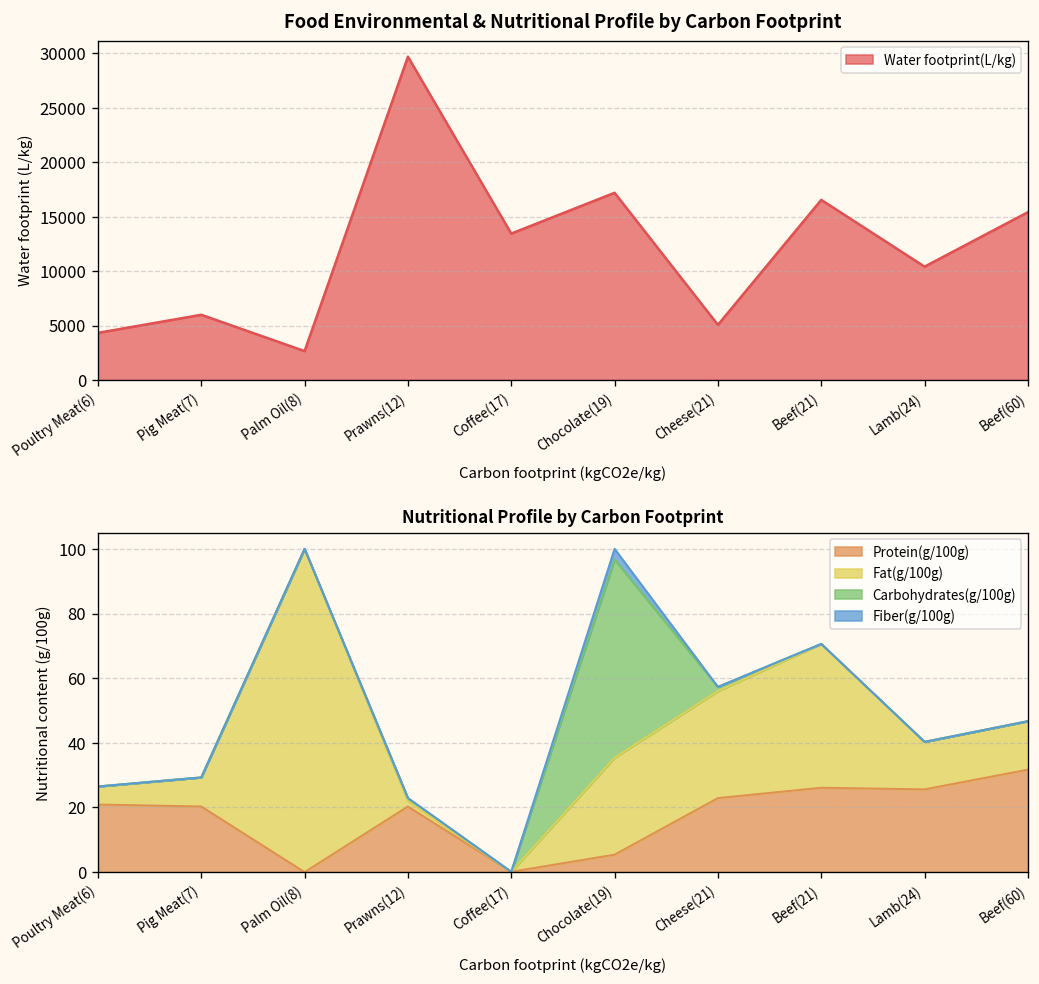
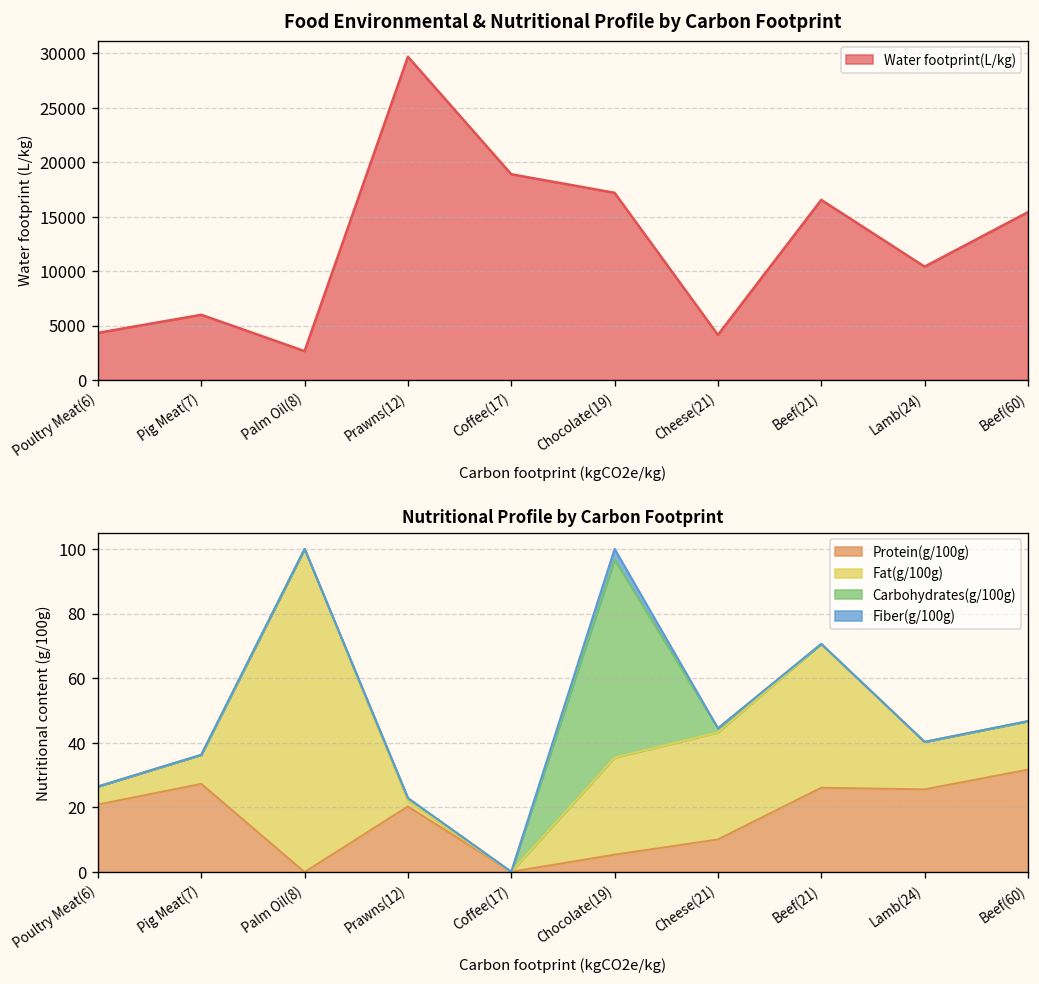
Food Environmental & Nutritional Profile by Carbon Footprint, Coffee(17): 13000 -> 19000
Food Environmental & Nutritional Profile by Carbon Footprint, Cheese(21): 5000 -> 4000
Nutritional Profile by Carbon Footprint, Protein(g/100g), Pig Meat(7): 20 -> 27
Nutritional Profile by Carbon Footprint, Protein(g/100g), Cheese(21): 23 -> 10
